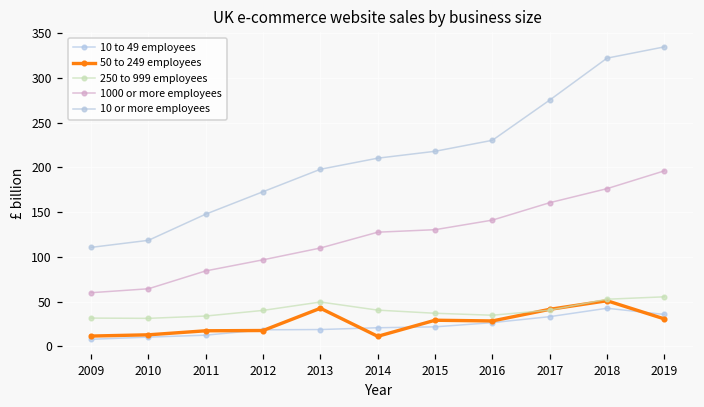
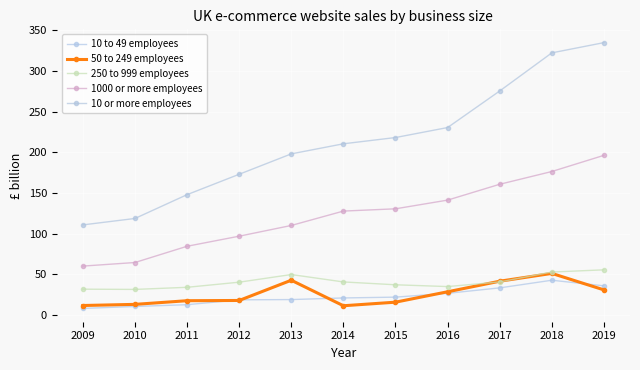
50 to 249 employees, 2015: 30 -> 20
